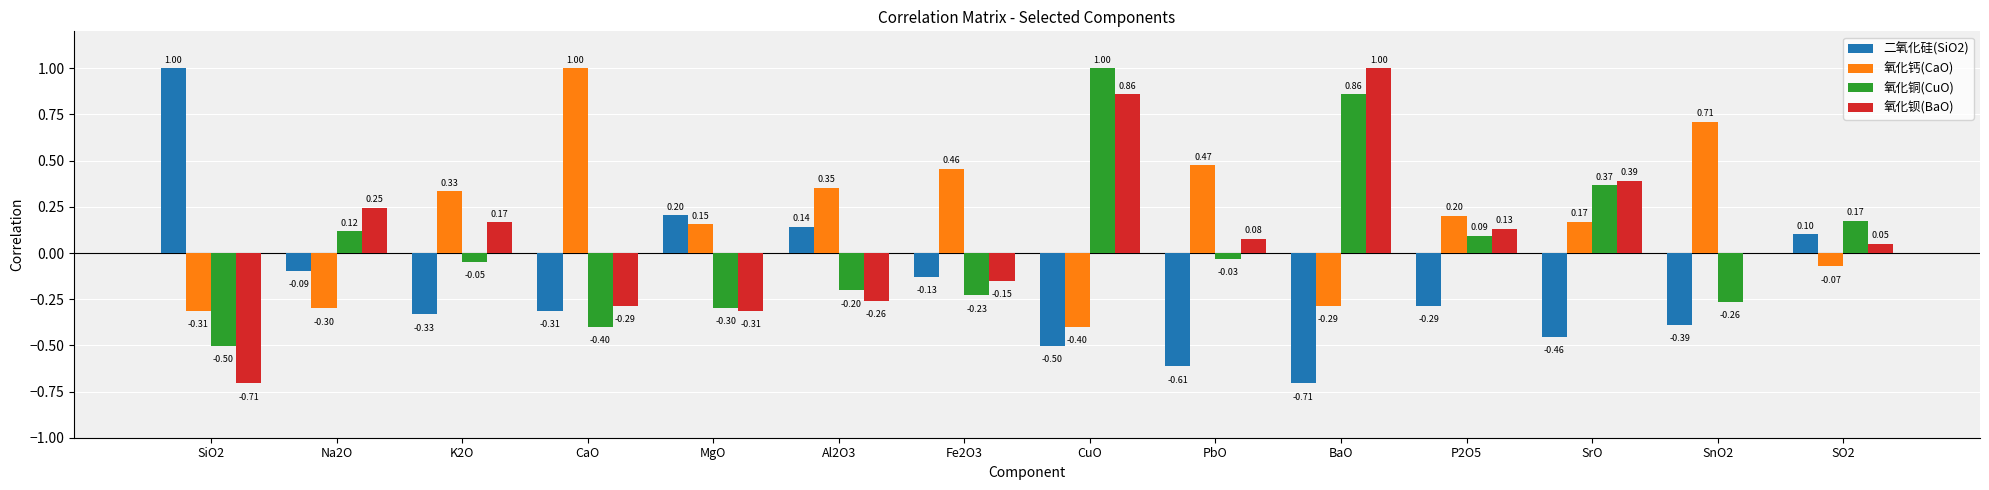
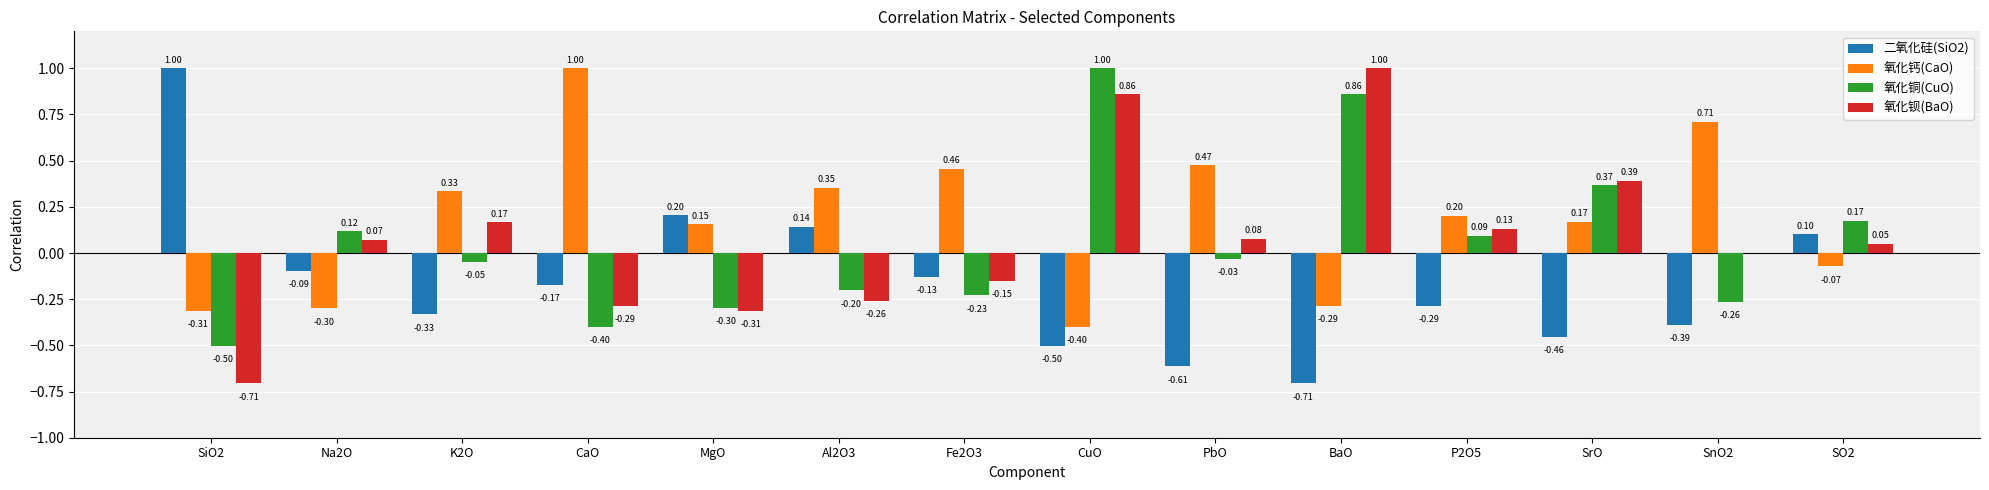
氧化钡(BaO), Na2O: 0.25 -> 0.07
二氧化硅(SiO2), CaO: -0.31 -> -0.17
